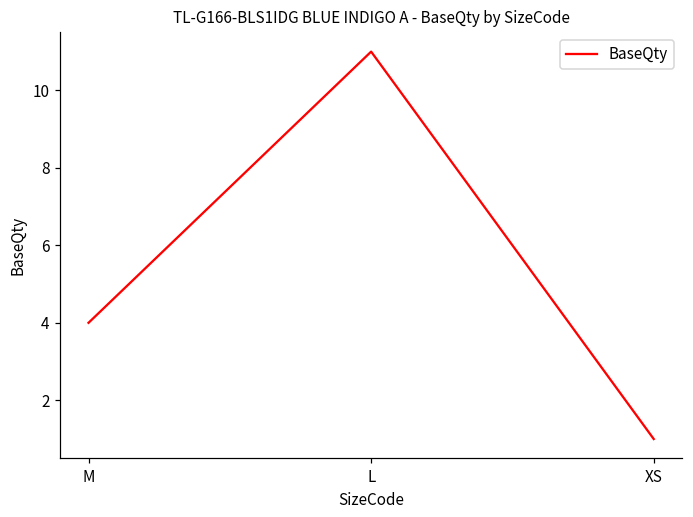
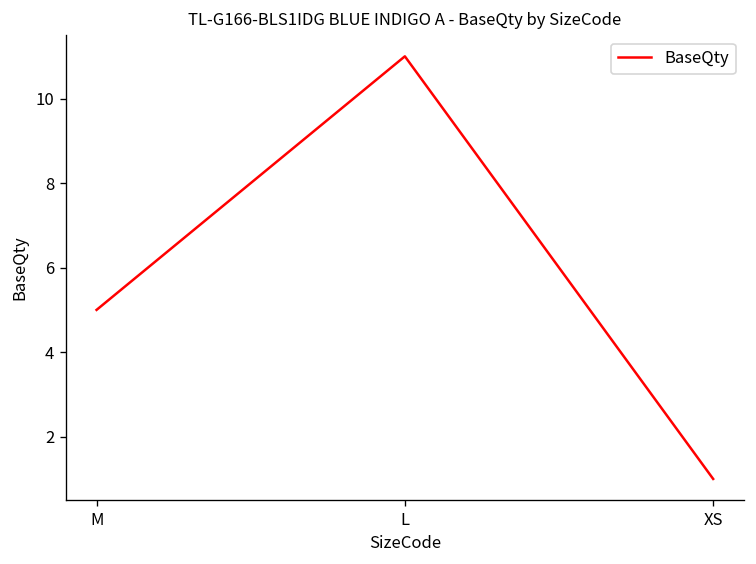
M: 4 -> 5
